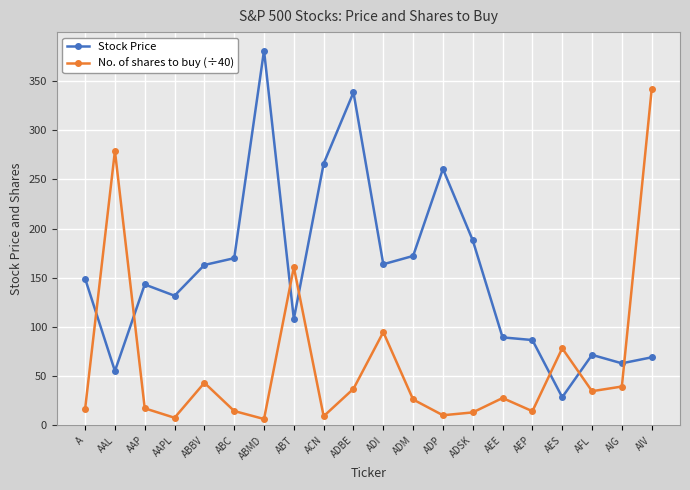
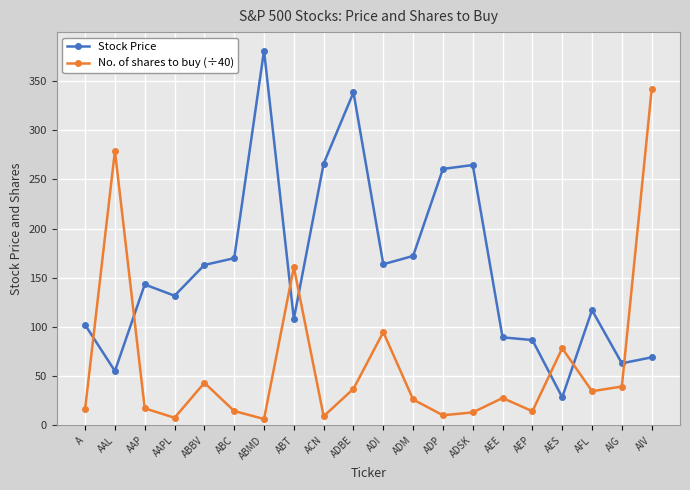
Stock Price, A: 150 -> 100
Stock Price, ADSK: 190 -> 260
Stock Price, AFL: 70 -> 120
